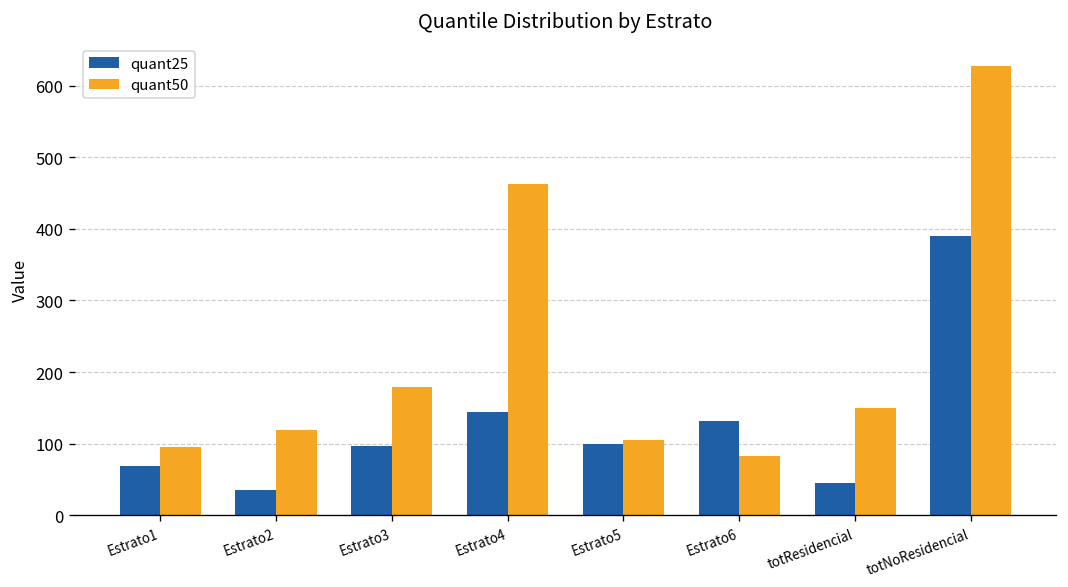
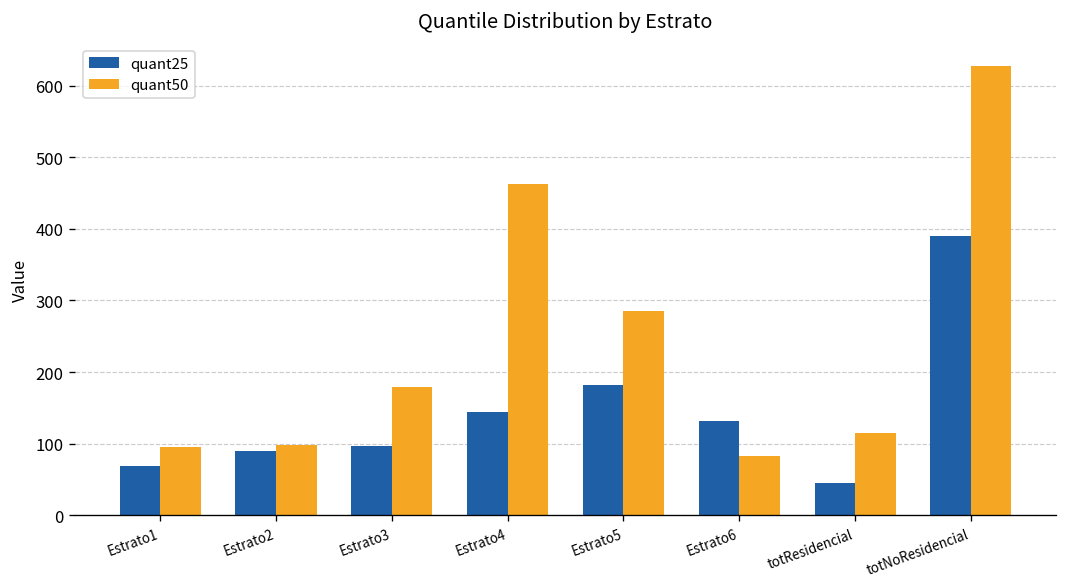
quant25, Estrato2: 30 -> 90
quant50, Estrato2: 120 -> 100
quant25, Estrato5: 100 -> 180
quant50, Estrato5: 110 -> 290
quant50, totResidencial: 150 -> 110
